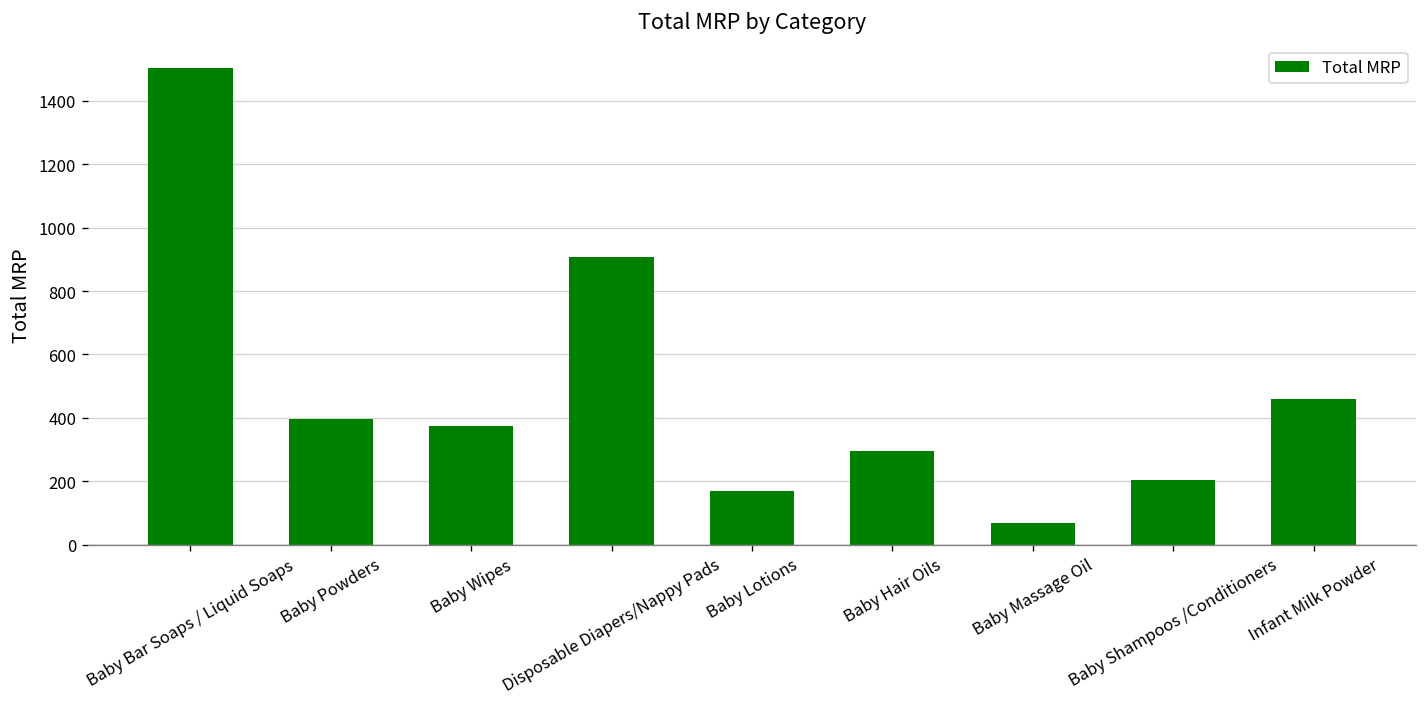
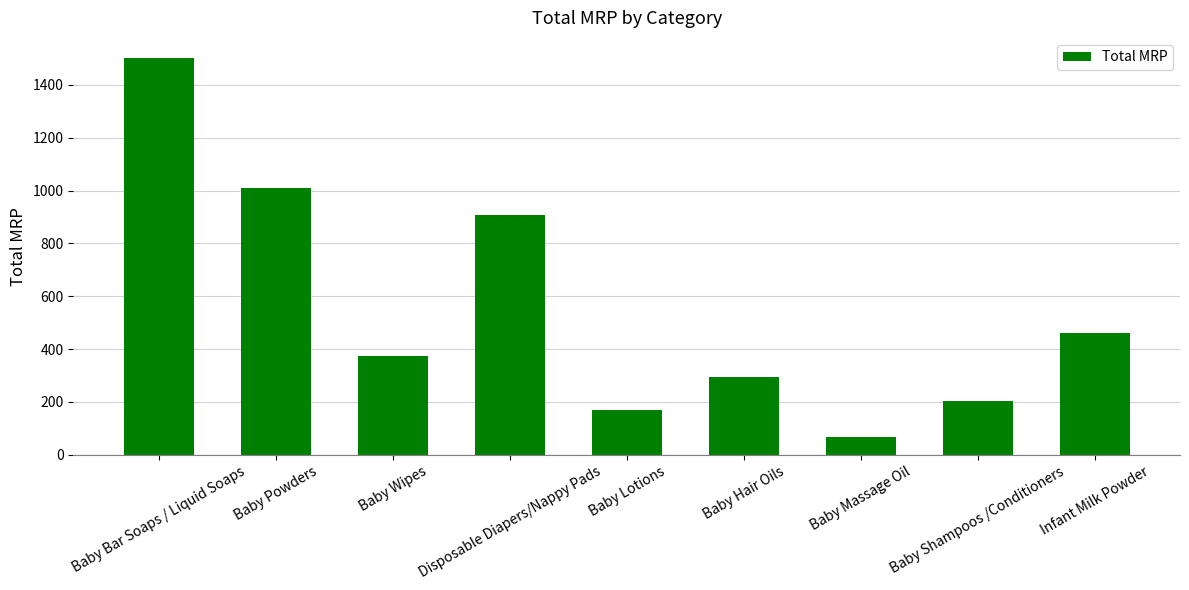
Baby Powders: 400 -> 1010
